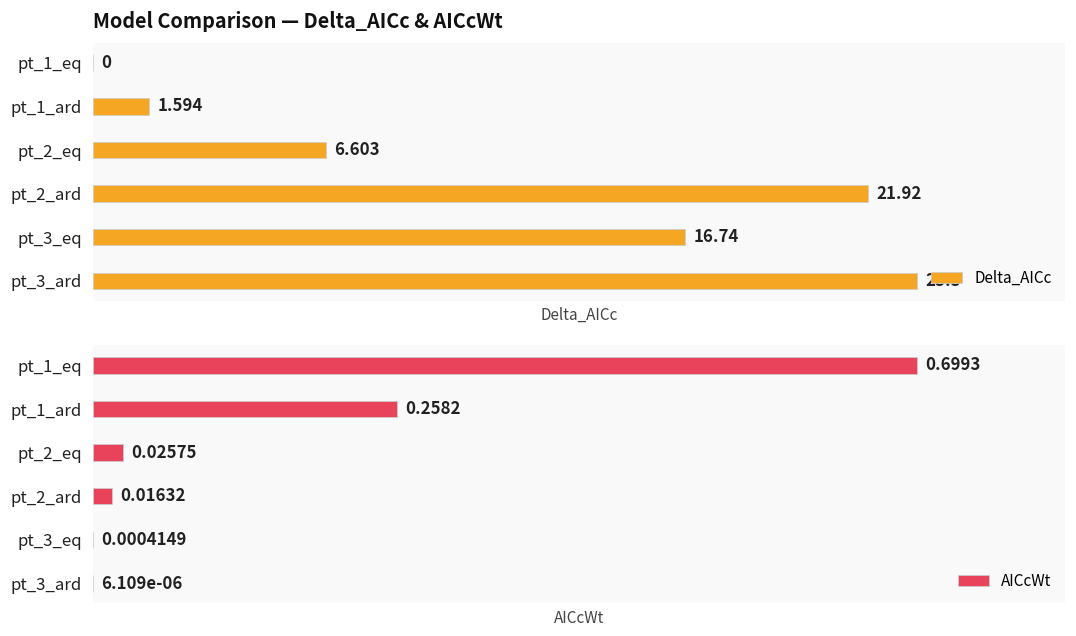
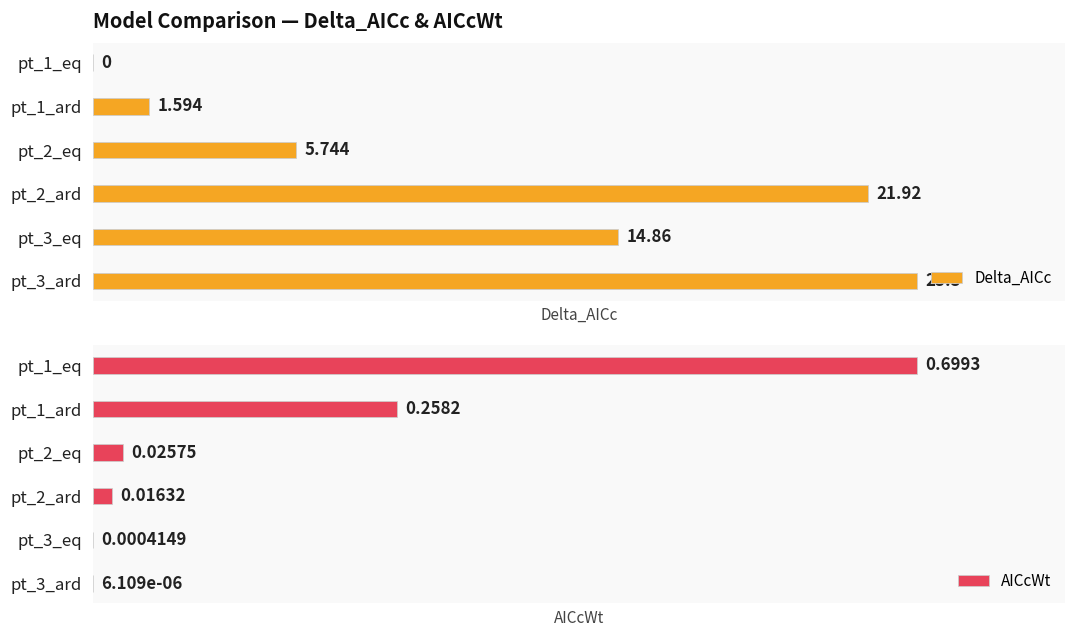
Model Comparison — Delta_AICc & AICcWt, pt_2_eq: 6.603 -> 5.744
Model Comparison — Delta_AICc & AICcWt, pt_3_eq: 16.74 -> 14.86
